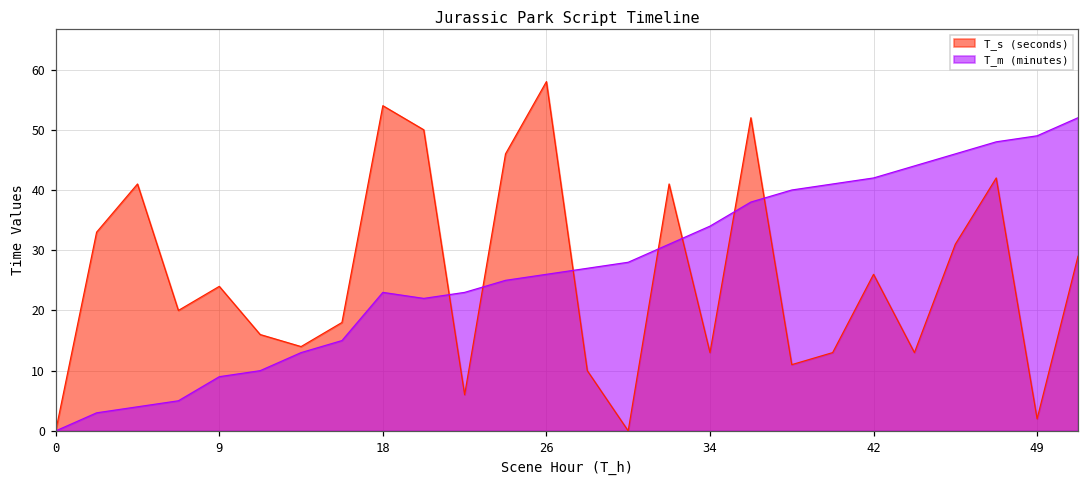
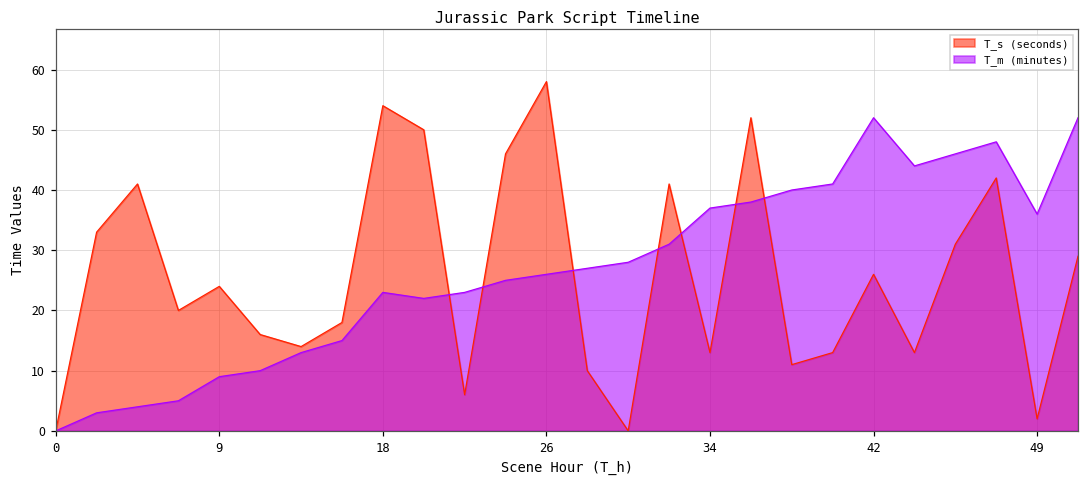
T_m (minutes), 34: 34 -> 37
T_m (minutes), 42: 42 -> 52
T_m (minutes), 49: 49 -> 36
